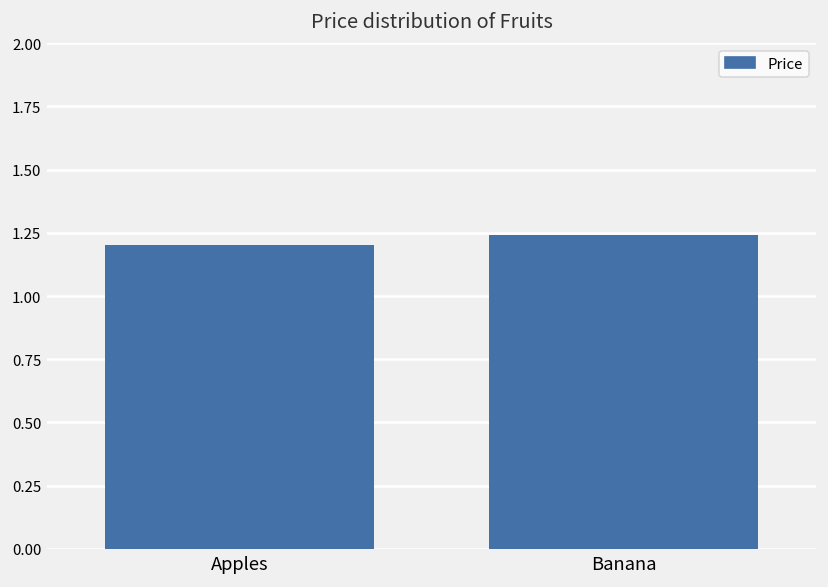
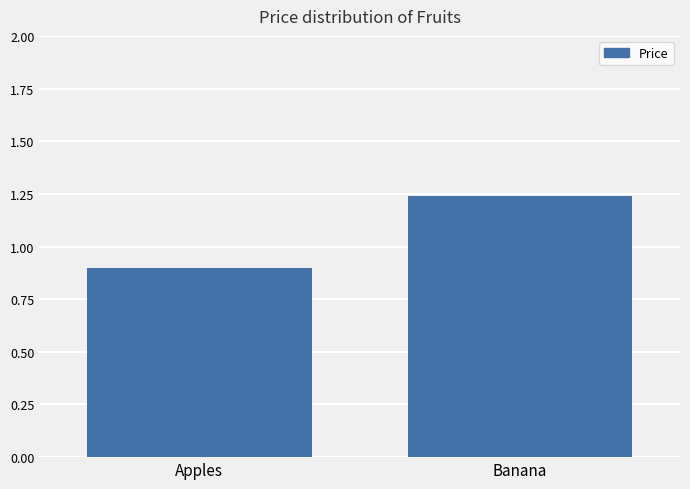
Apples: 1.2 -> 0.9
